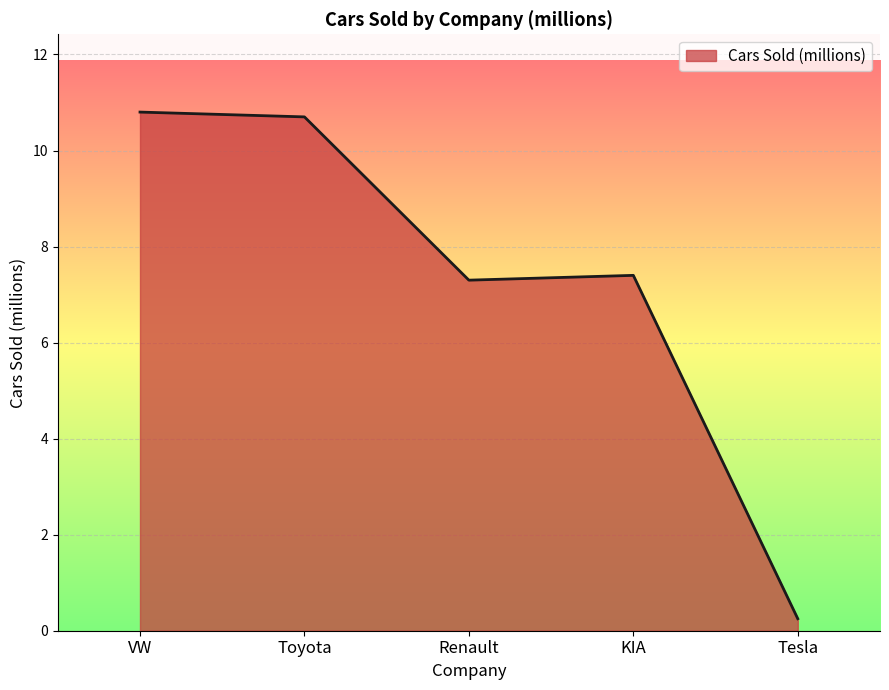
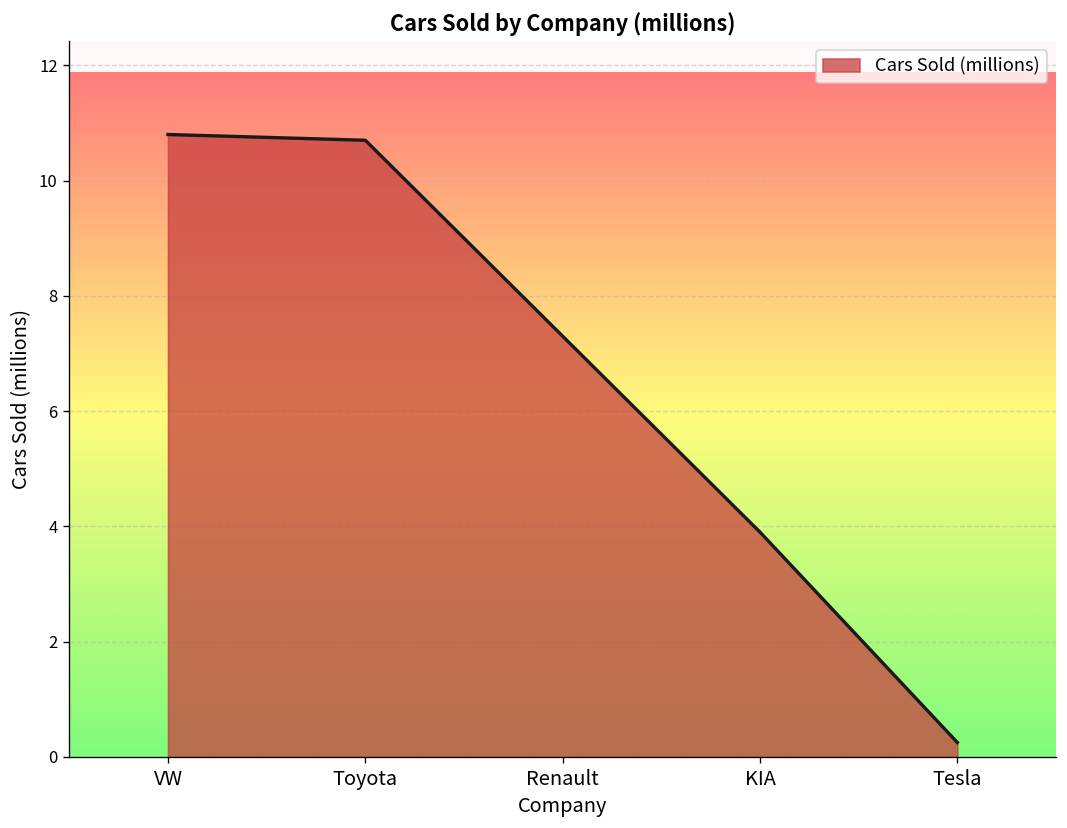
KIA: 7.4 -> 3.9
